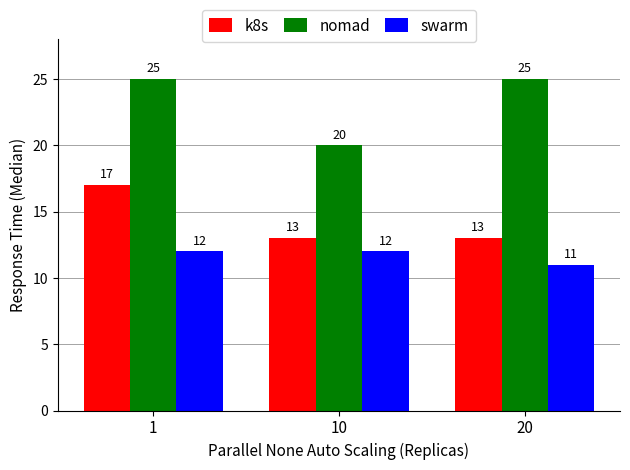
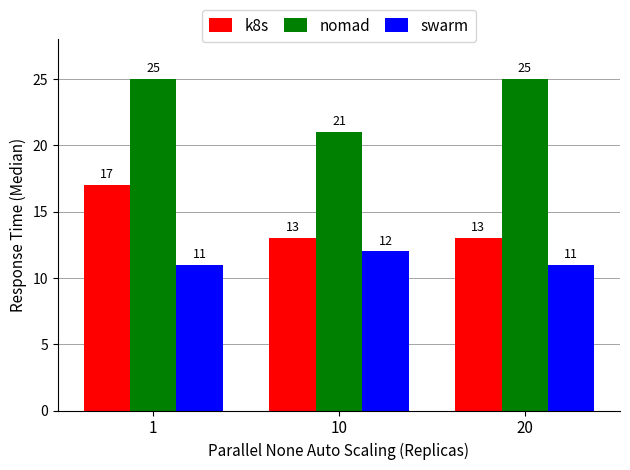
swarm, 1: 12 -> 11
nomad, 10: 20 -> 21
